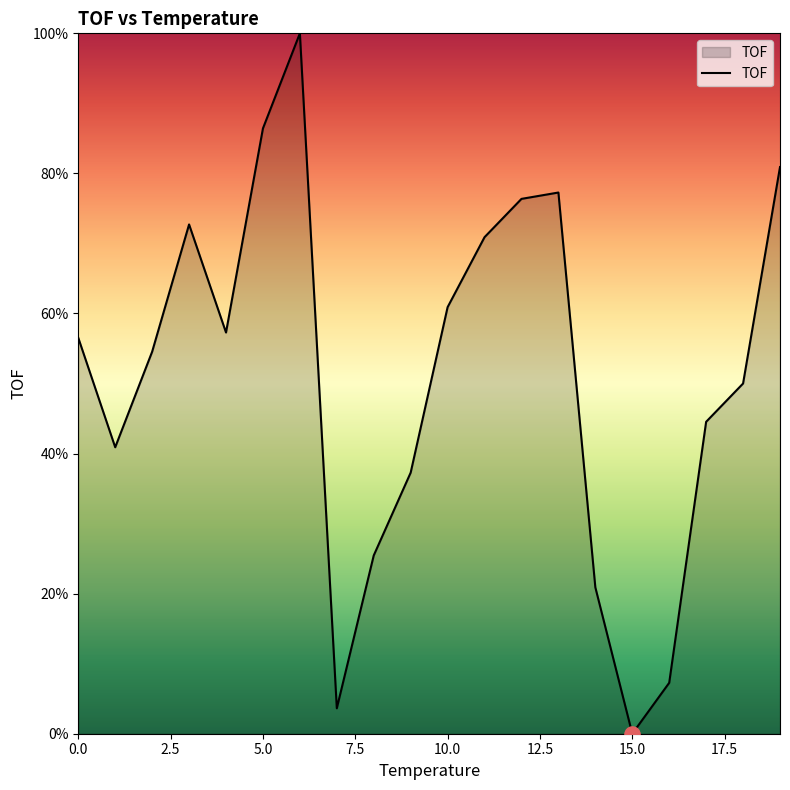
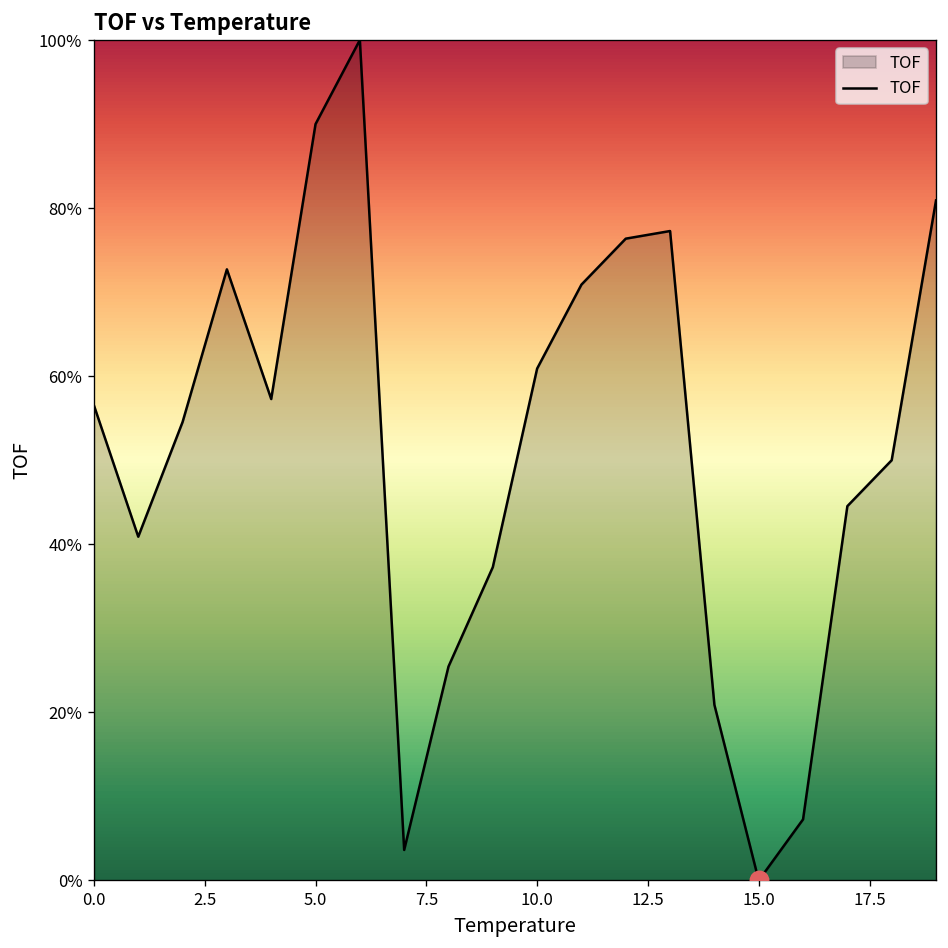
TOF, 5.0: 86% -> 90%
